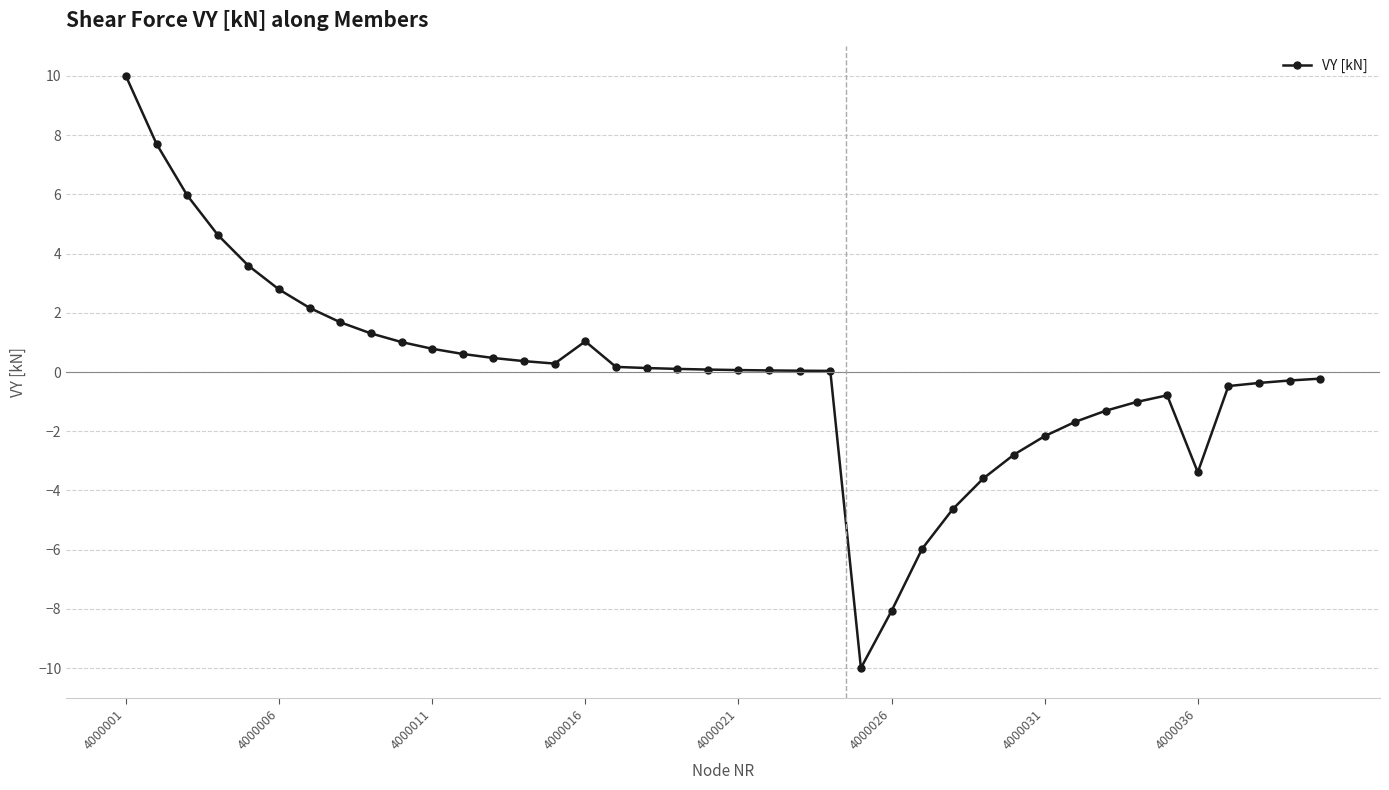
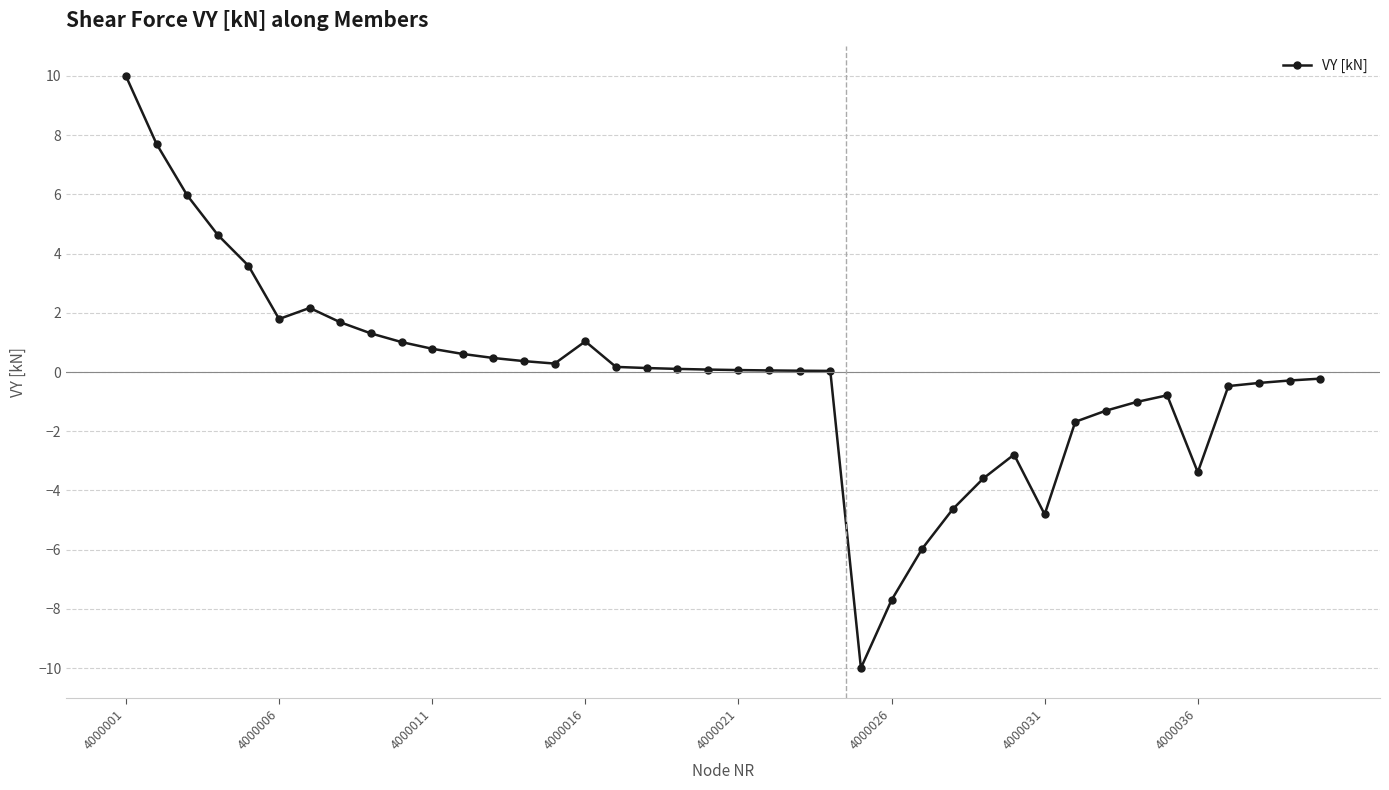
4000006: 2.8 -> 1.8
4000026: -8.1 -> -7.7
4000031: -2.2 -> -4.8
